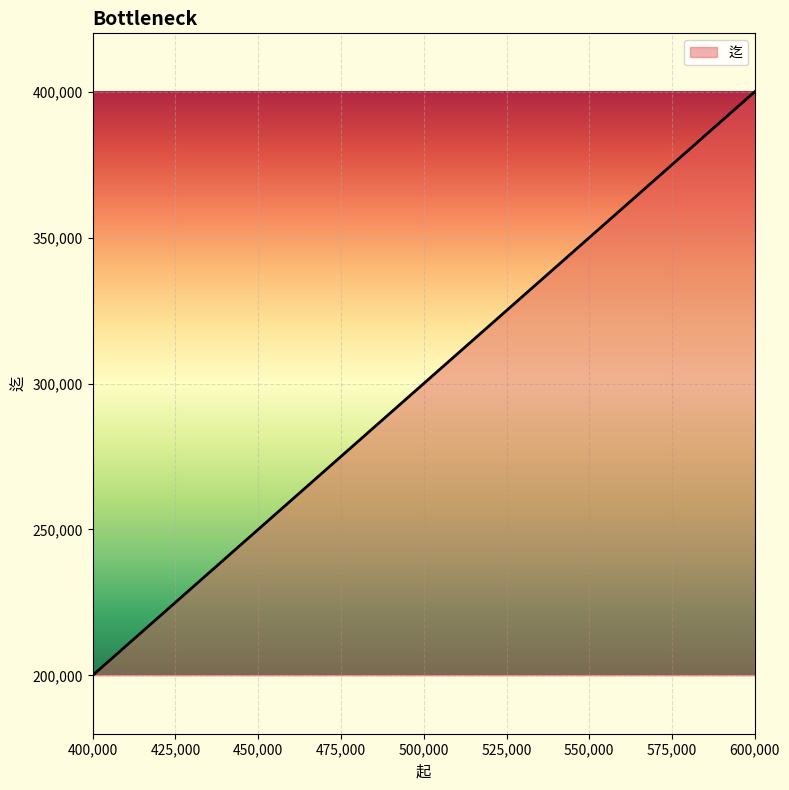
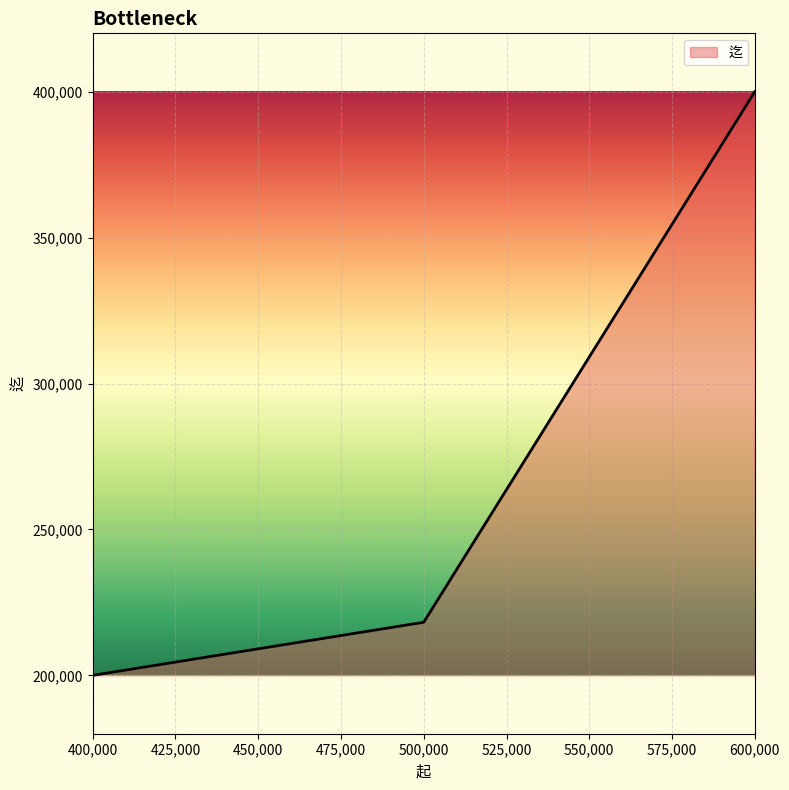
500,000: 300,000 -> 218,000
